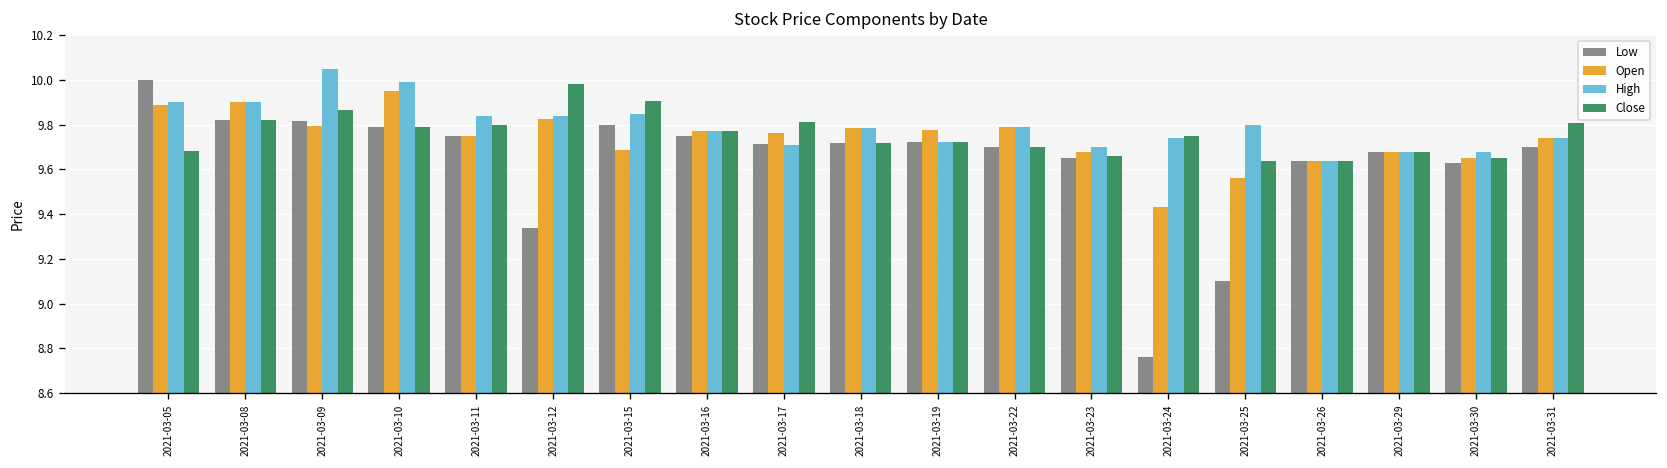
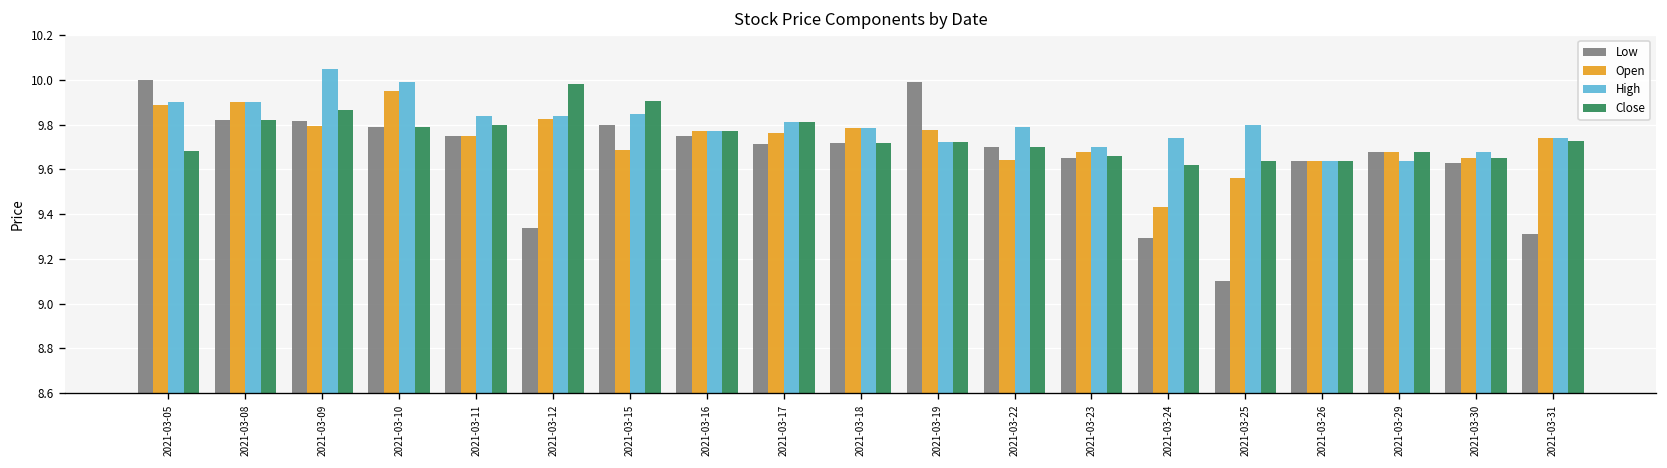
High, 2021-03-17: 9.71 -> 9.81
Low, 2021-03-19: 9.72 -> 9.99
Open, 2021-03-22: 9.79 -> 9.64
Low, 2021-03-24: 8.76 -> 9.29
Close, 2021-03-24: 9.75 -> 9.62
High, 2021-03-29: 9.68 -> 9.64
Low, 2021-03-31: 9.70 -> 9.31
Close, 2021-03-31: 9.81 -> 9.73
